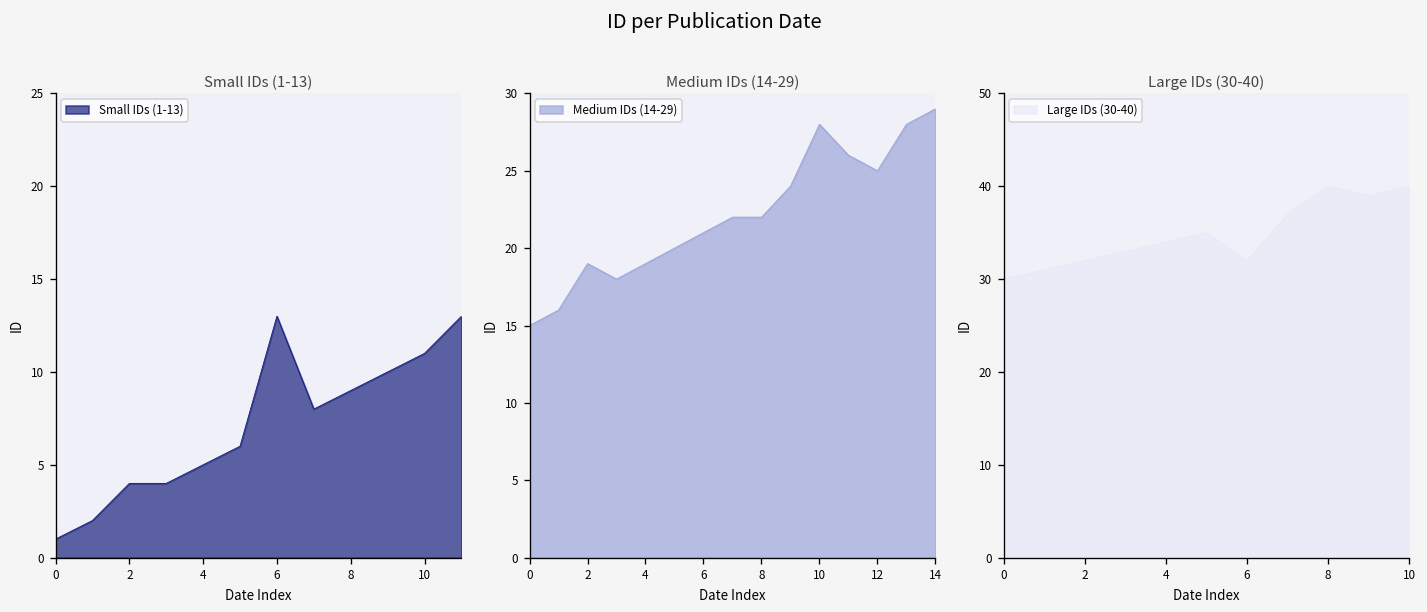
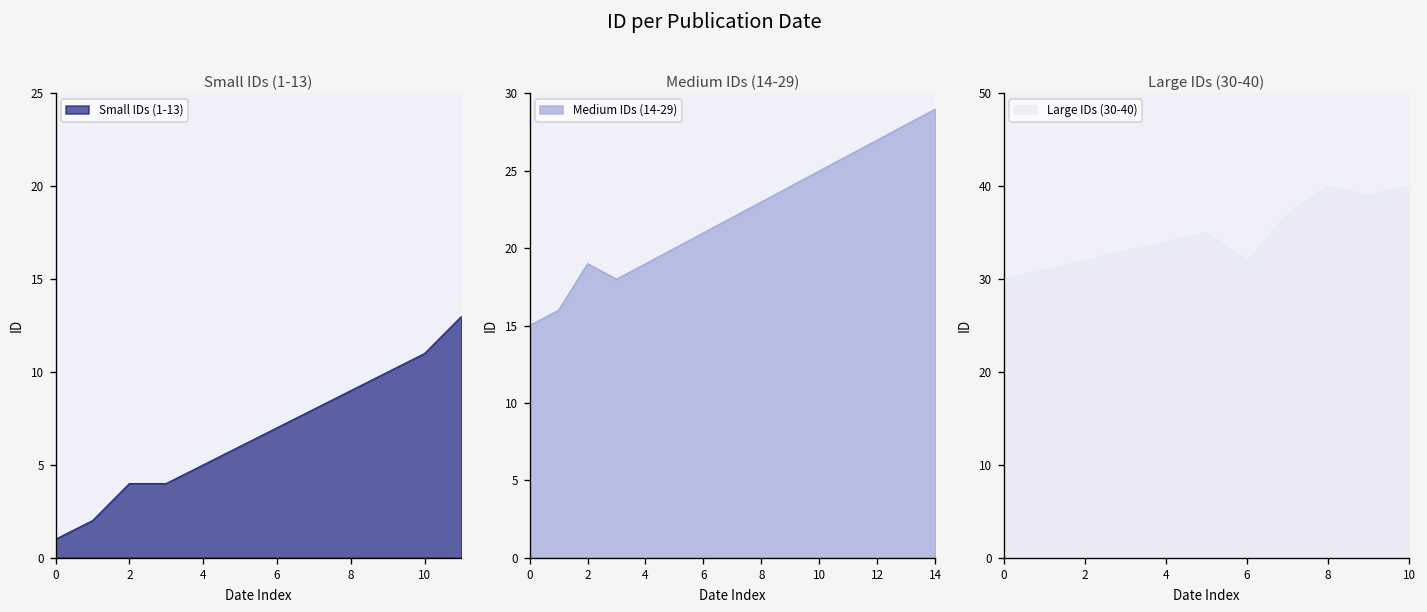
Small IDs (1-13), 6: 13 -> 7
Medium IDs (14-29), 8: 22 -> 23
Medium IDs (14-29), 10: 28 -> 25
Medium IDs (14-29), 12: 25 -> 27
